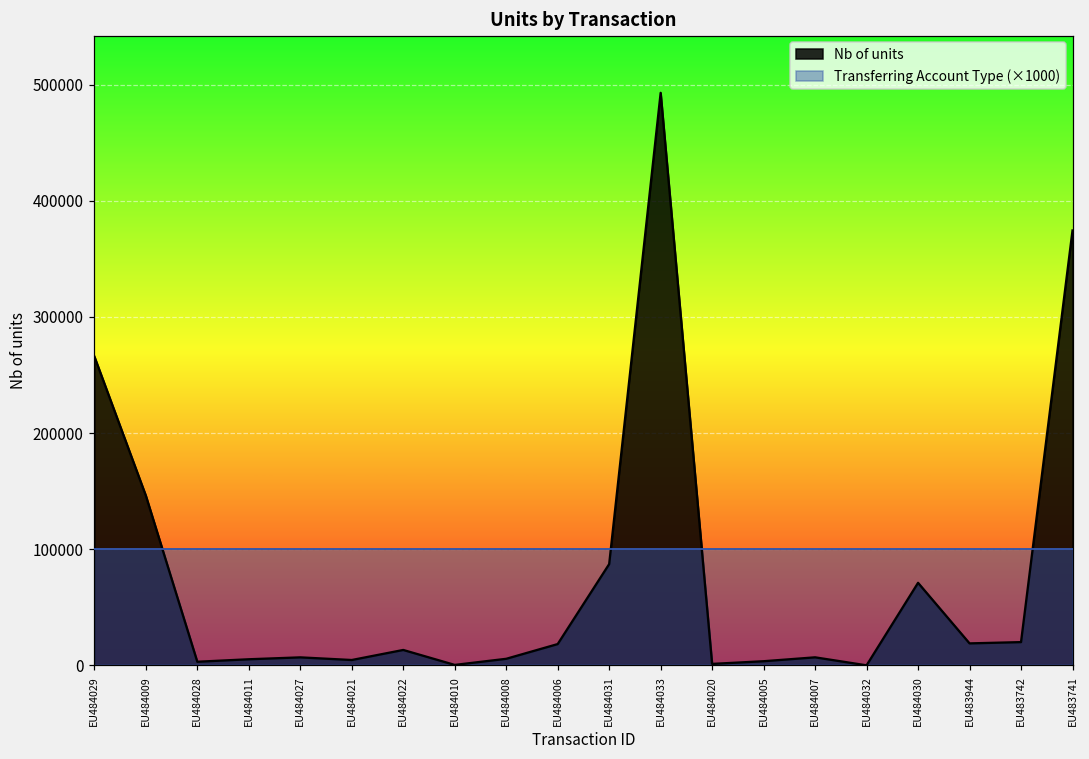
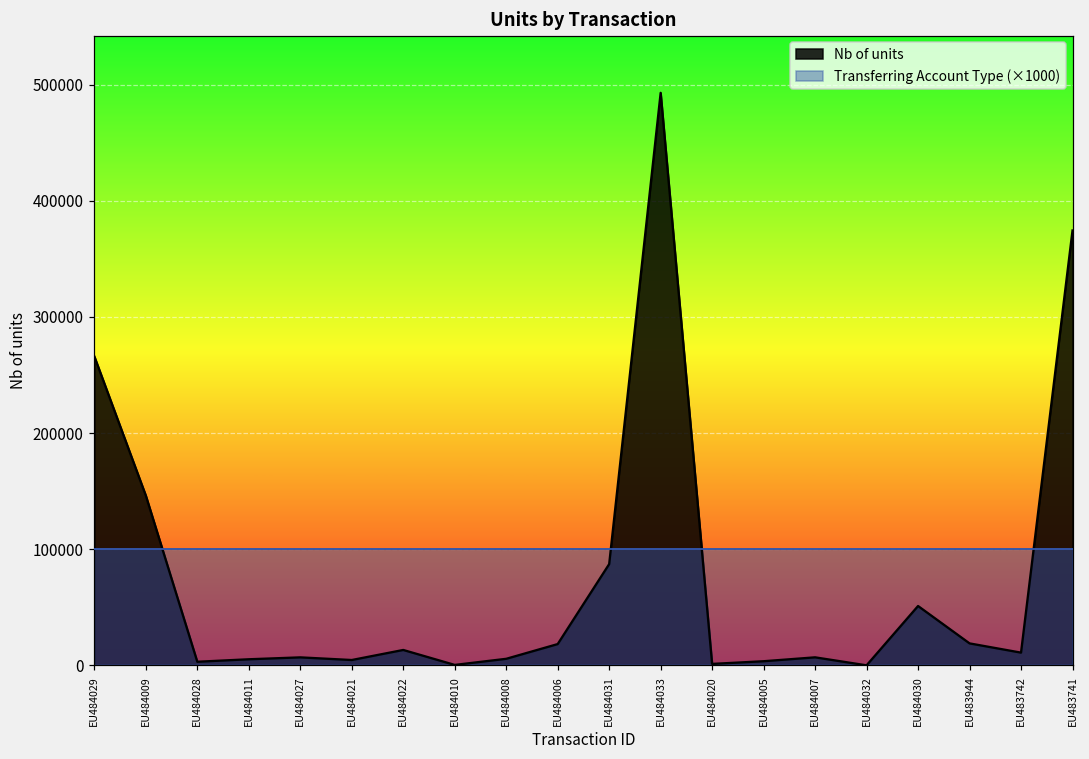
Nb of units, EU484030: 71000 -> 51000
Nb of units, EU483742: 20000 -> 11000
